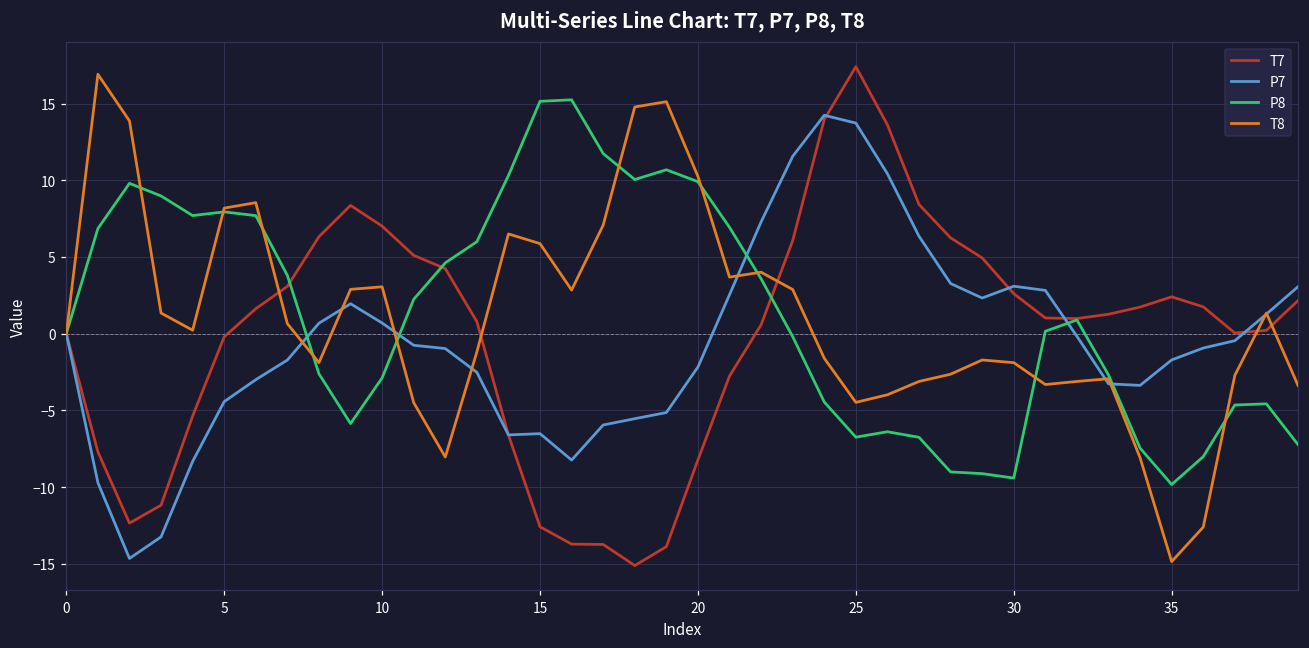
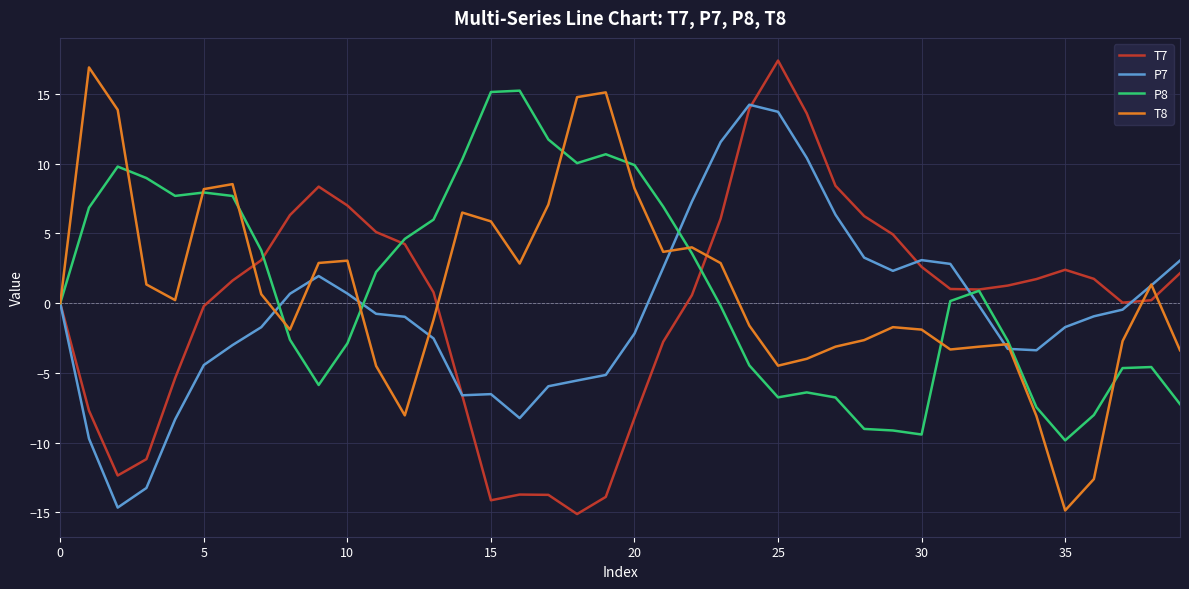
T7, 15: -12.6 -> -14.1
T8, 20: 10.2 -> 8.2
